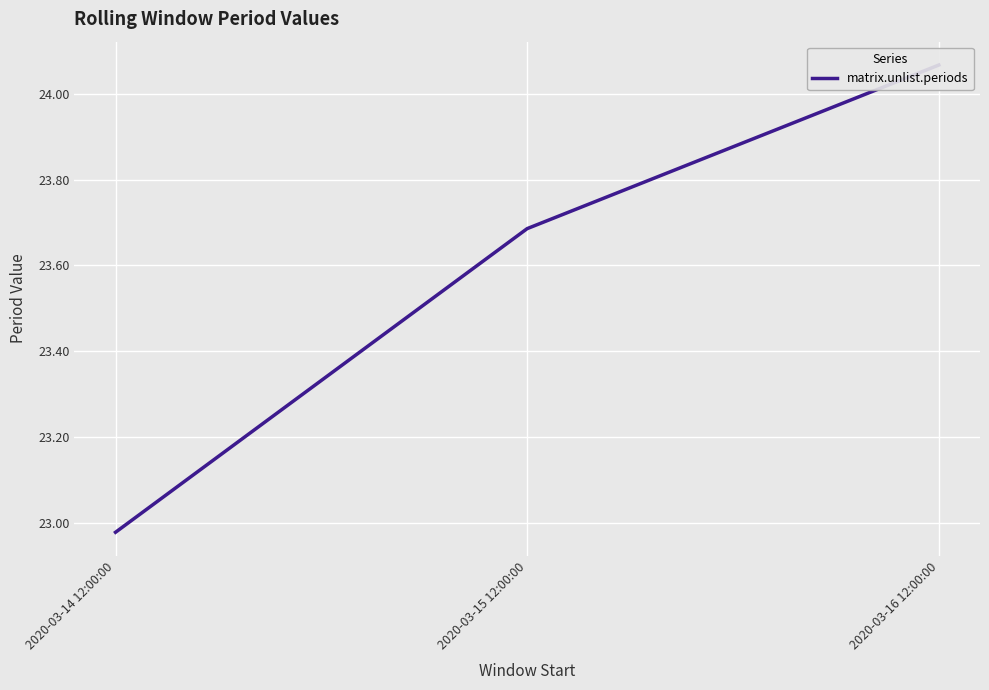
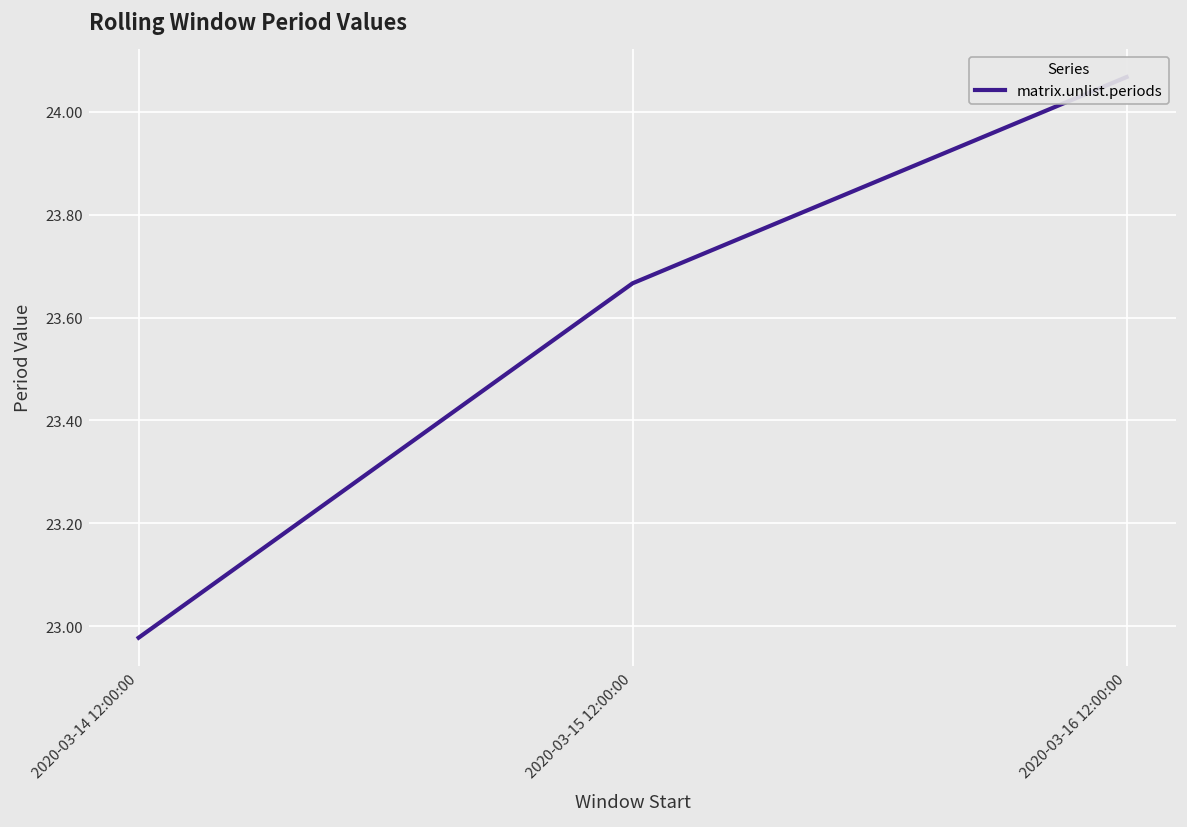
2020-03-15 12:00:00: 23.69 -> 23.67
